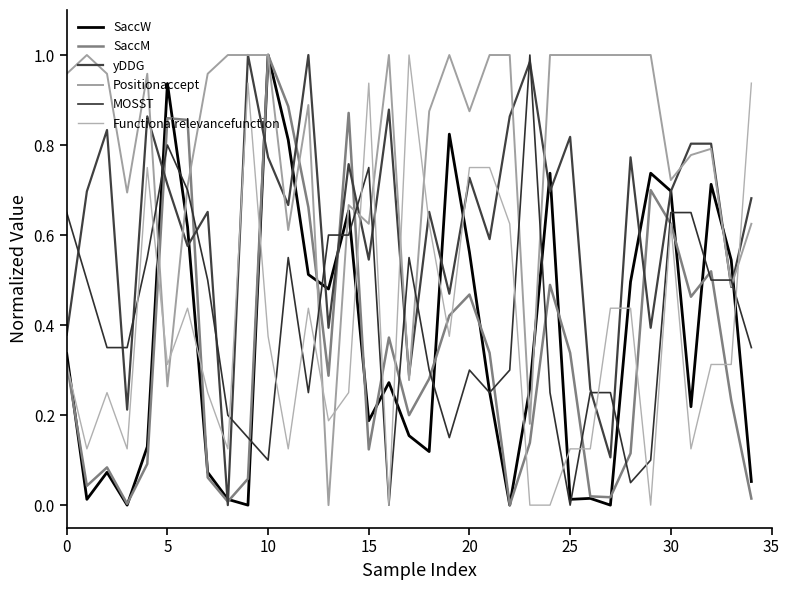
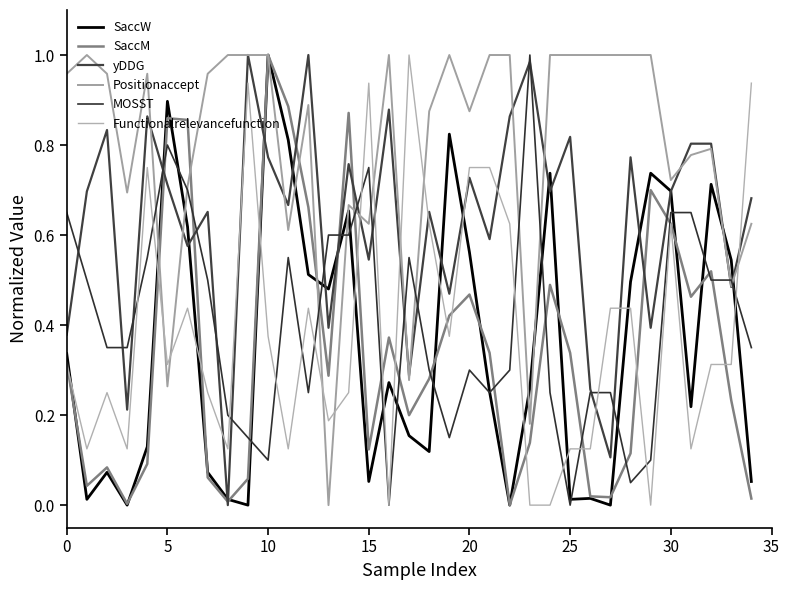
SaccW, 5: 0.94 -> 0.90
SaccW, 15: 0.19 -> 0.05
